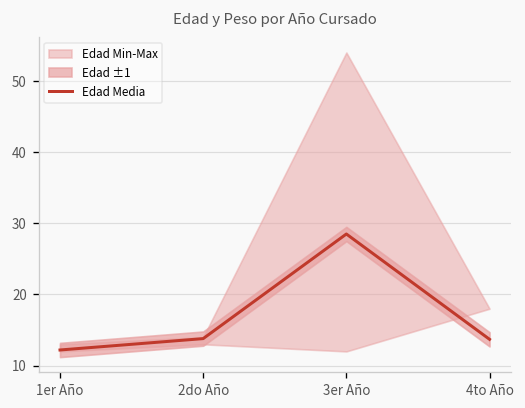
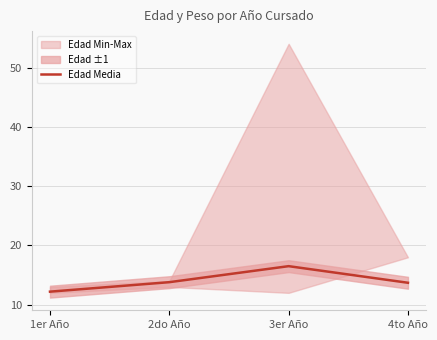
Edad Media, 3er Año: 29 -> 17
